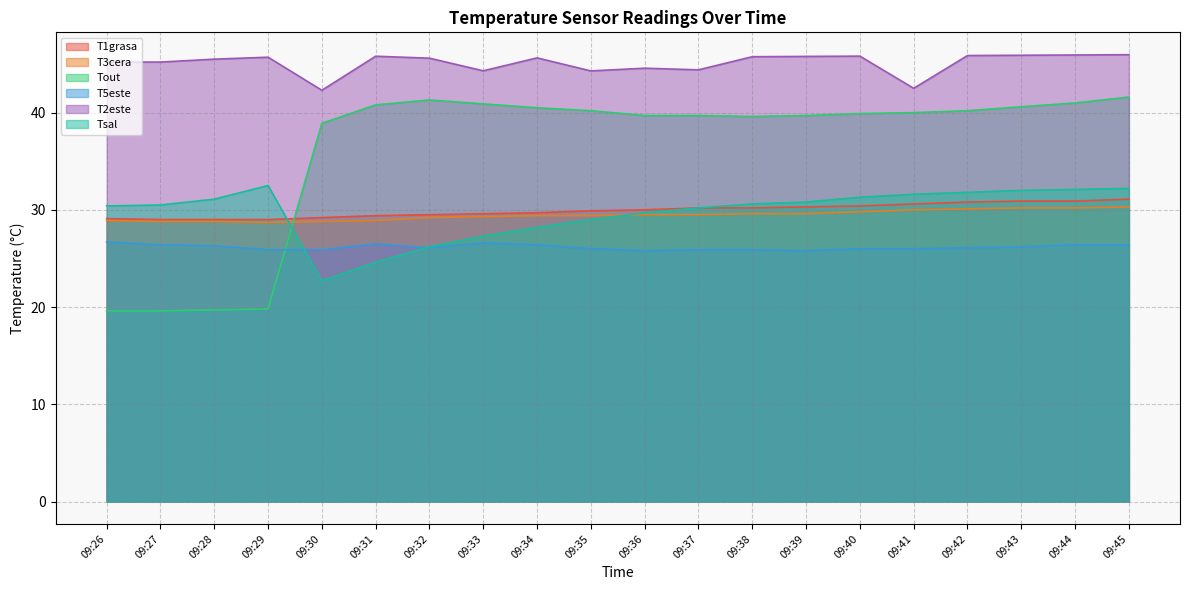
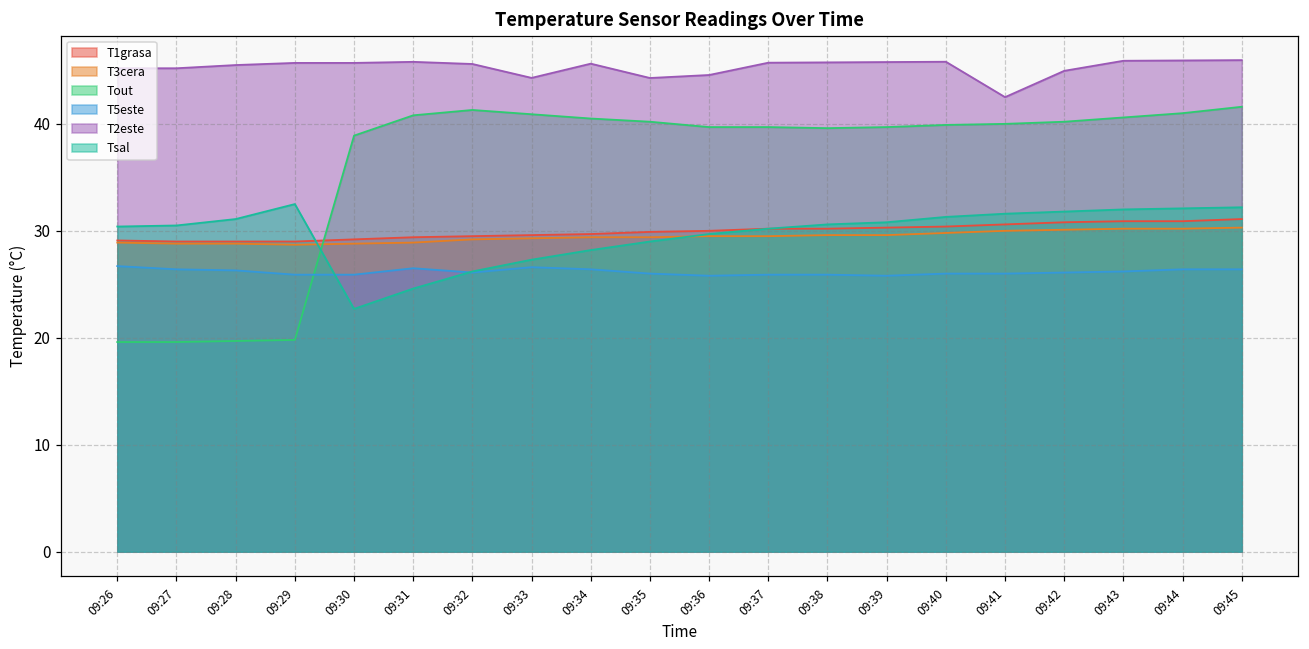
T2este, 09:30: 42 -> 46
T2este, 09:37: 44 -> 46
T2este, 09:42: 46 -> 45
